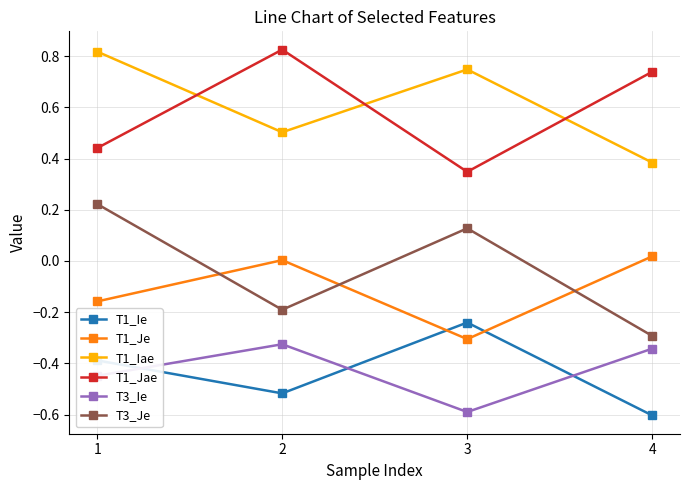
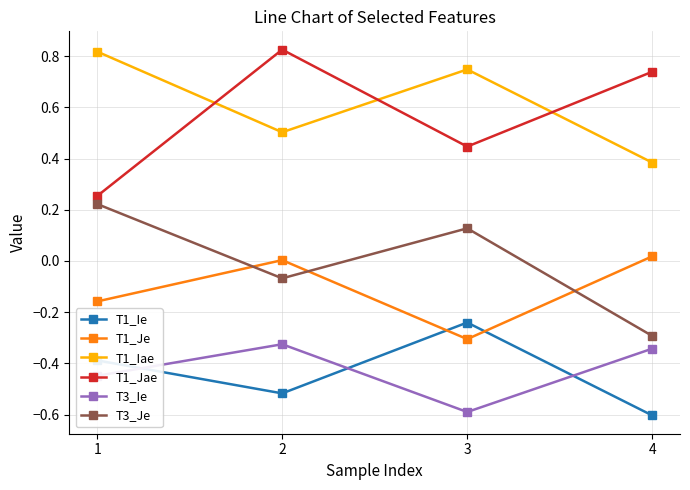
T1_Jae, 1: 0.44 -> 0.25
T3_Je, 2: -0.19 -> -0.07
T1_Jae, 3: 0.35 -> 0.45
